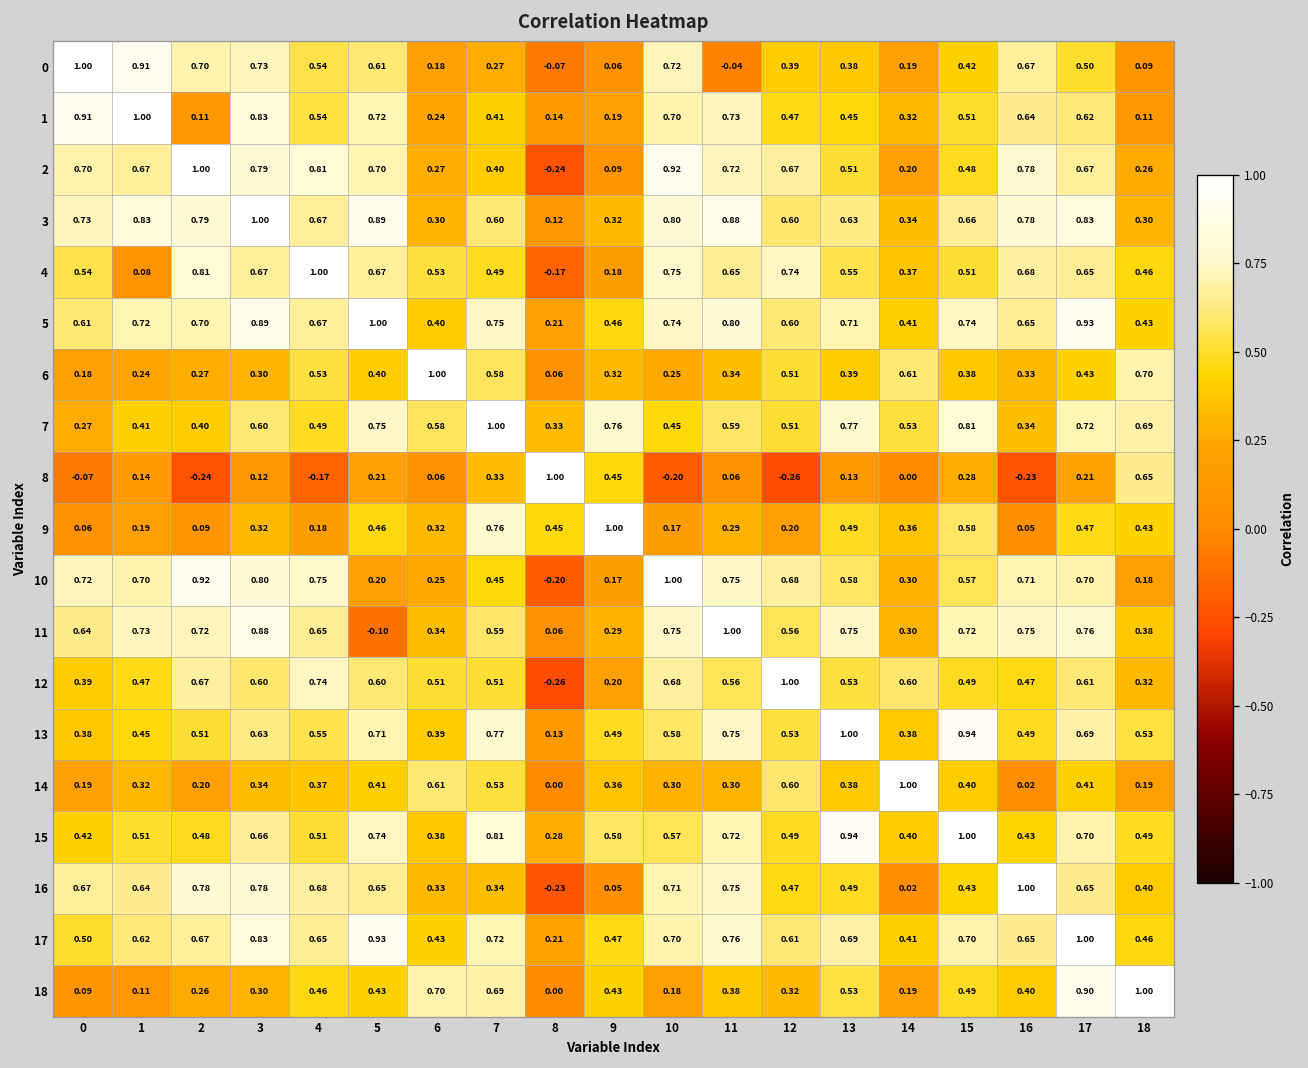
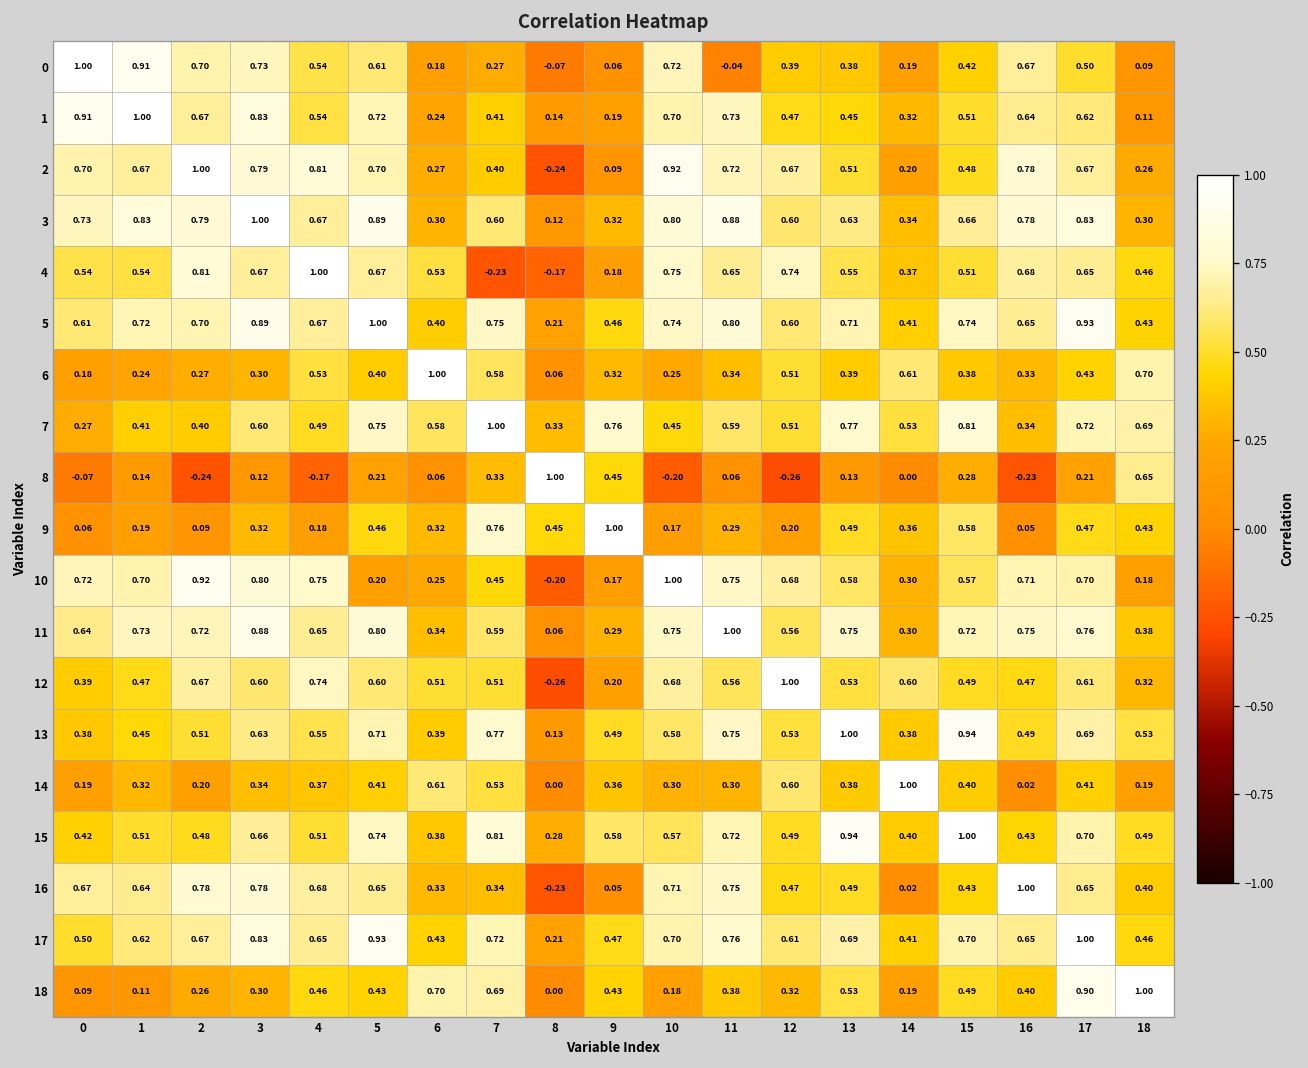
1, 2: 0.11 -> 0.67
4, 1: 0.08 -> 0.54
4, 7: 0.49 -> -0.23
11, 5: -0.10 -> 0.80
